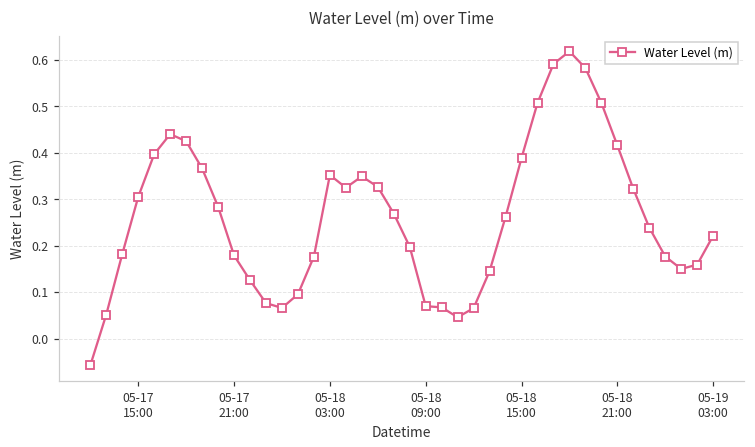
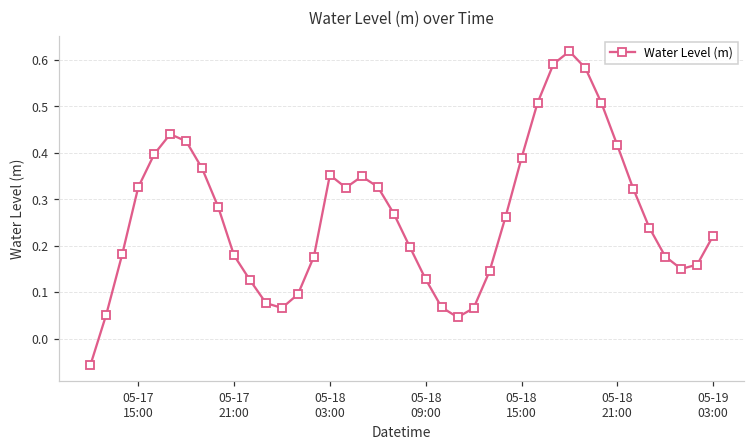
05-17 15:00: 0.30 -> 0.33
05-18 09:00: 0.07 -> 0.13
